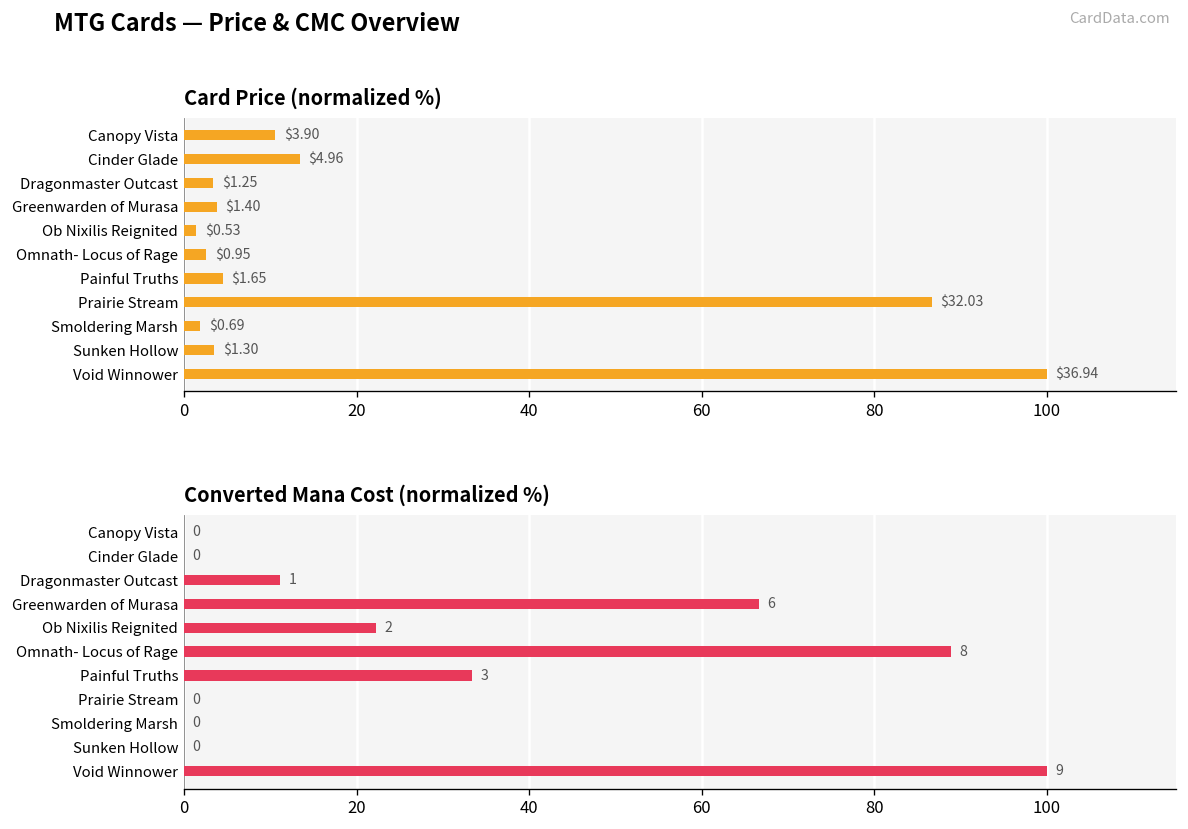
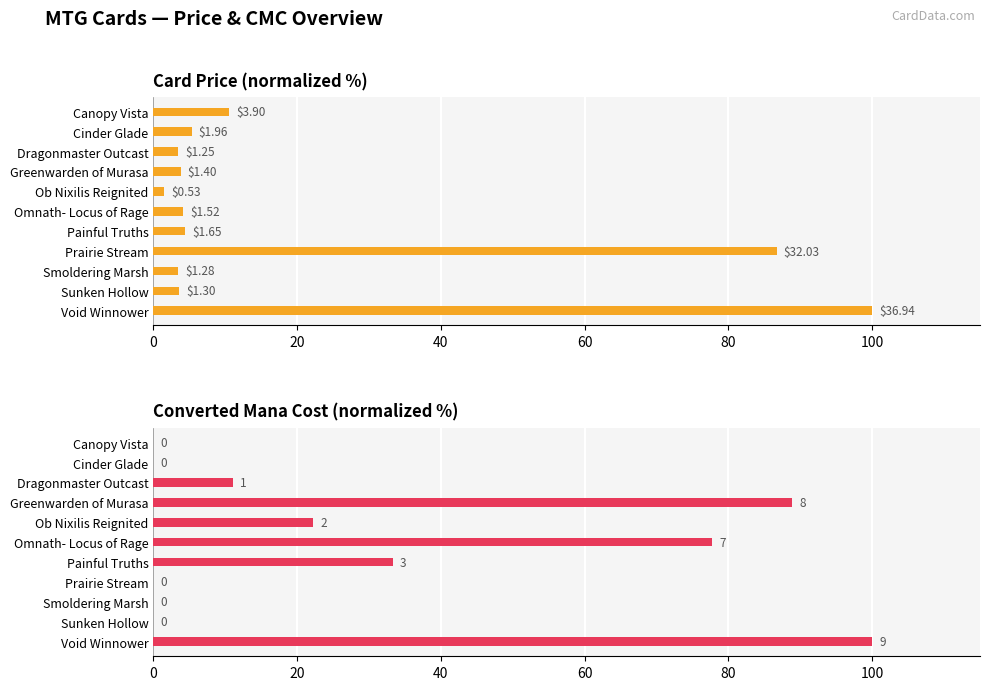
Card Price (normalized %), Cinder Glade: $4.96 -> $1.96
Card Price (normalized %), Omnath- Locus of Rage: $0.95 -> $1.52
Card Price (normalized %), Smoldering Marsh: $0.69 -> $1.28
Converted Mana Cost (normalized %), Greenwarden of Murasa: 6 -> 8
Converted Mana Cost (normalized %), Omnath- Locus of Rage: 8 -> 7
